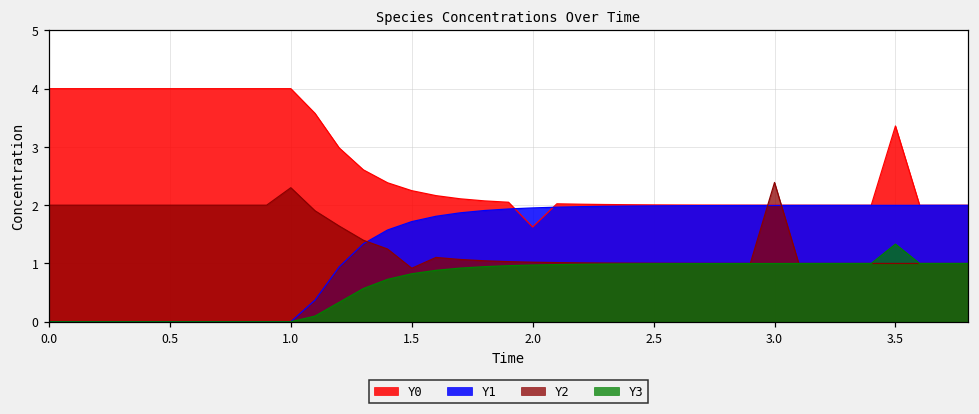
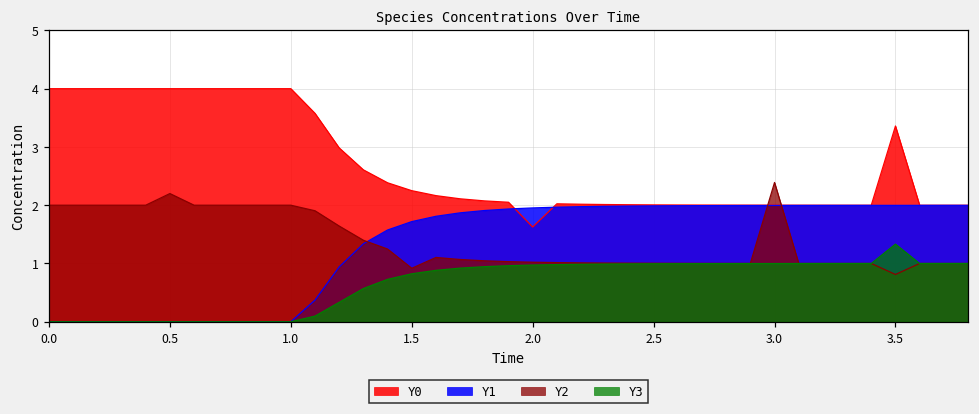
Y2, 0.5: 2.0 -> 2.2
Y2, 1.0: 2.3 -> 2.0
Y2, 3.5: 1.0 -> 0.8
